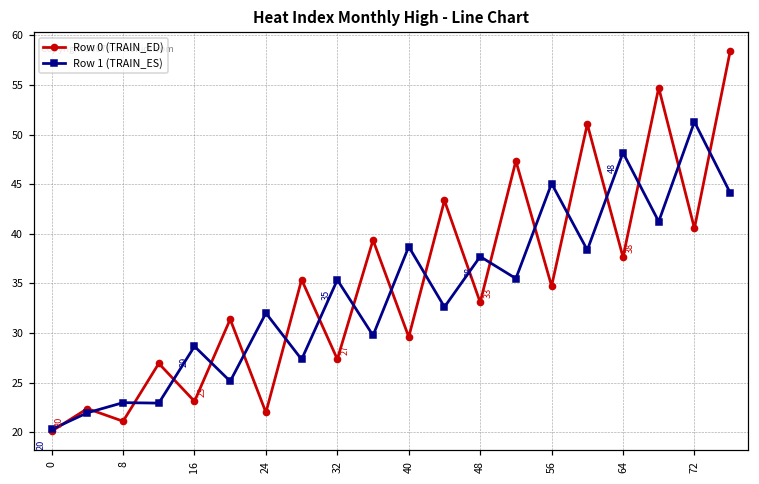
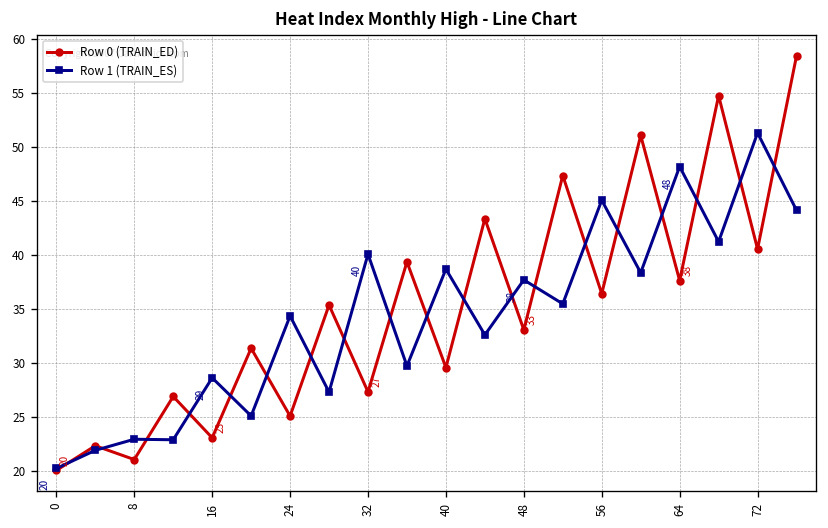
Row 0 (TRAIN_ED), 24: 22 -> 25
Row 1 (TRAIN_ES), 24: 32 -> 34
Row 1 (TRAIN_ES), 32: 35 -> 40
Row 0 (TRAIN_ED), 56: 35 -> 36
